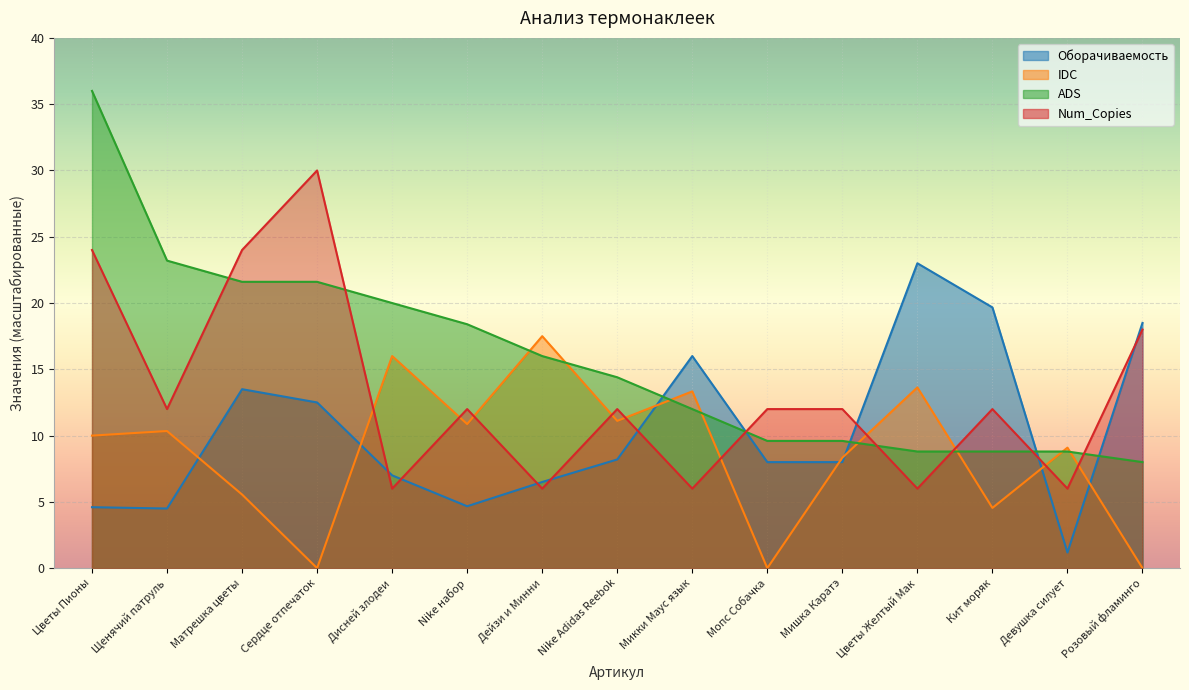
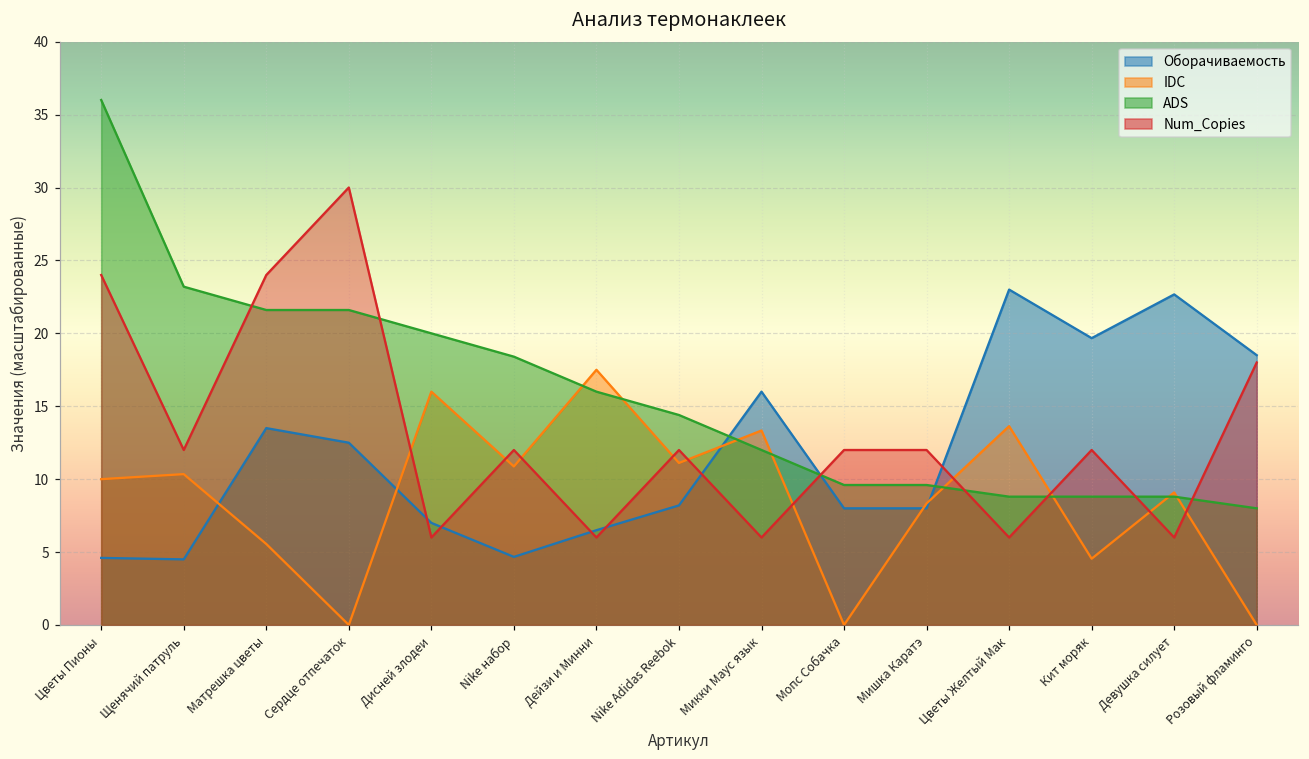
Оборачиваемость, Девушка силует: 1.2 -> 22.7
